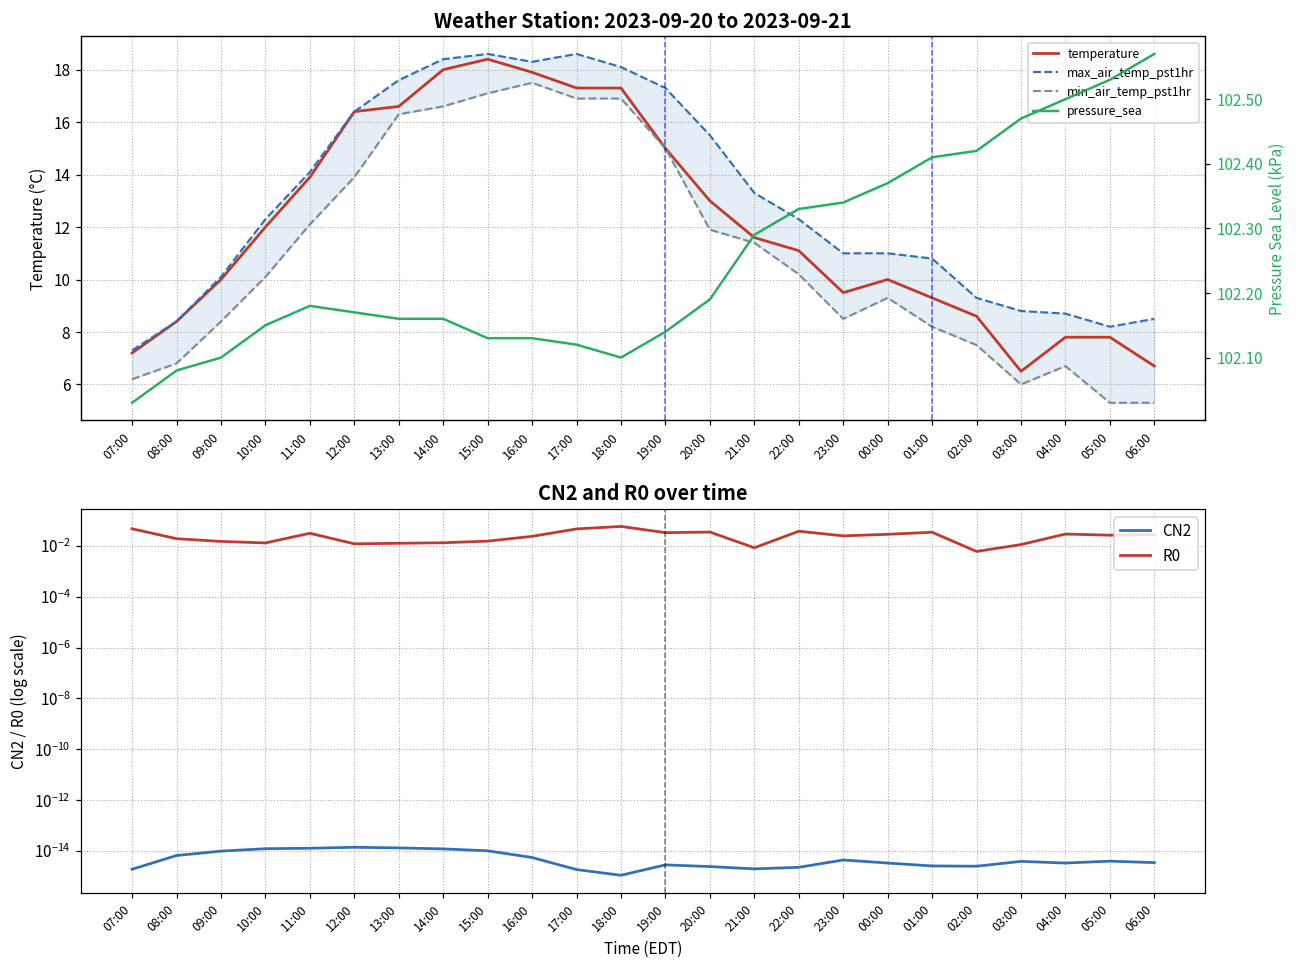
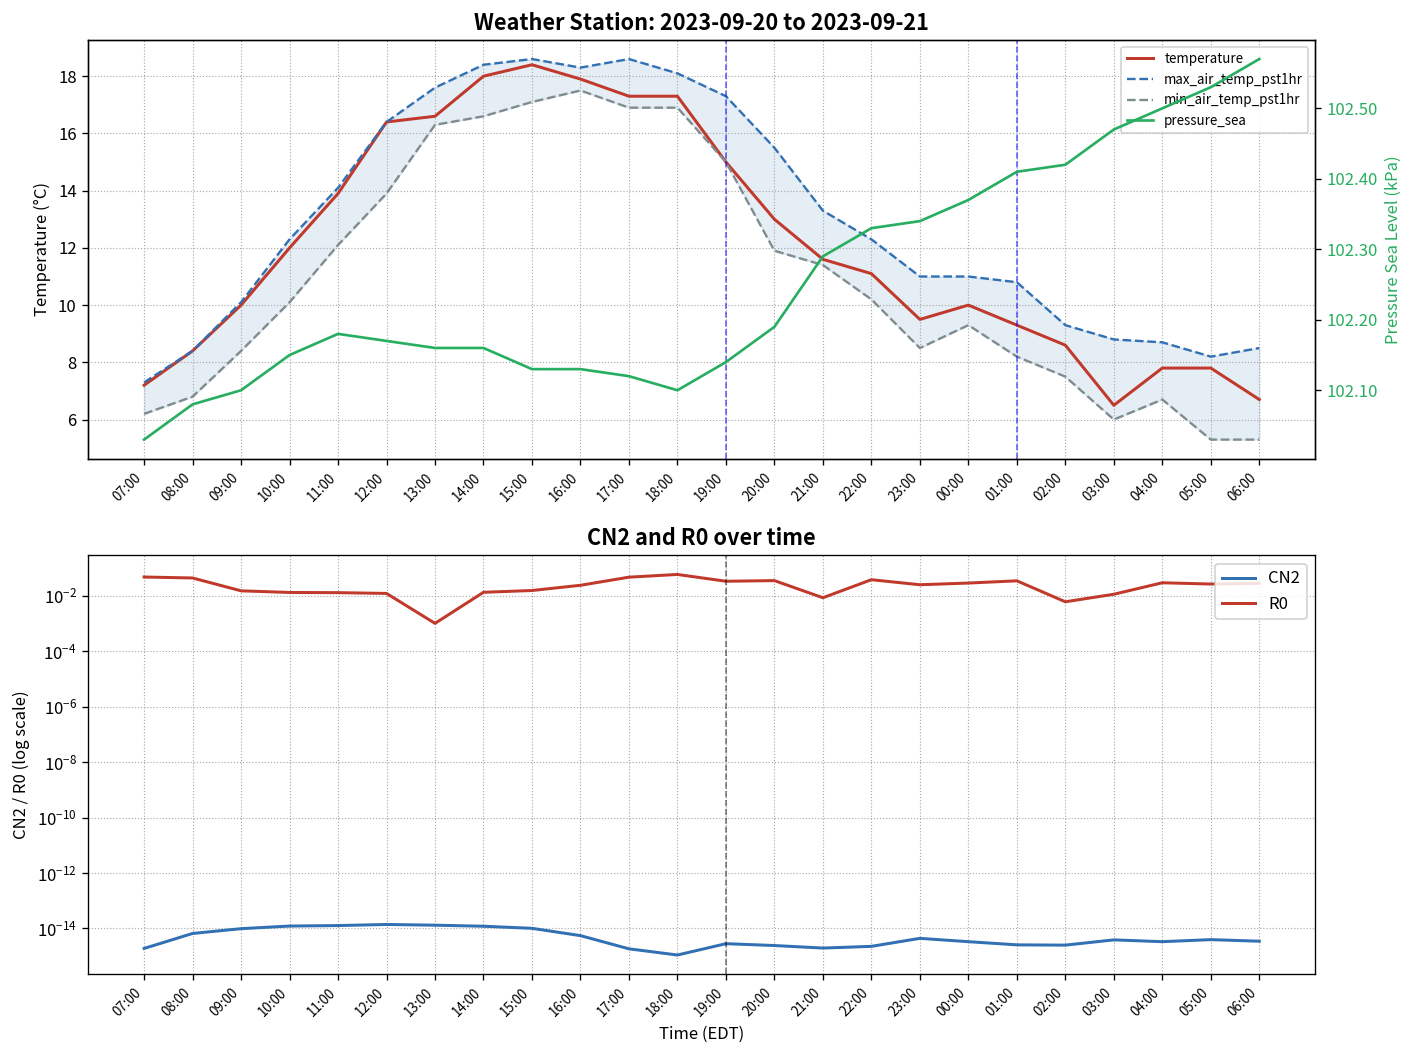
CN2 and R0 over time, R0, 08:00: 0.02 -> 0.04
CN2 and R0 over time, R0, 11:00: 0.03 -> 0.01
CN2 and R0 over time, R0, 13:00: 0.01 -> 0.0010
